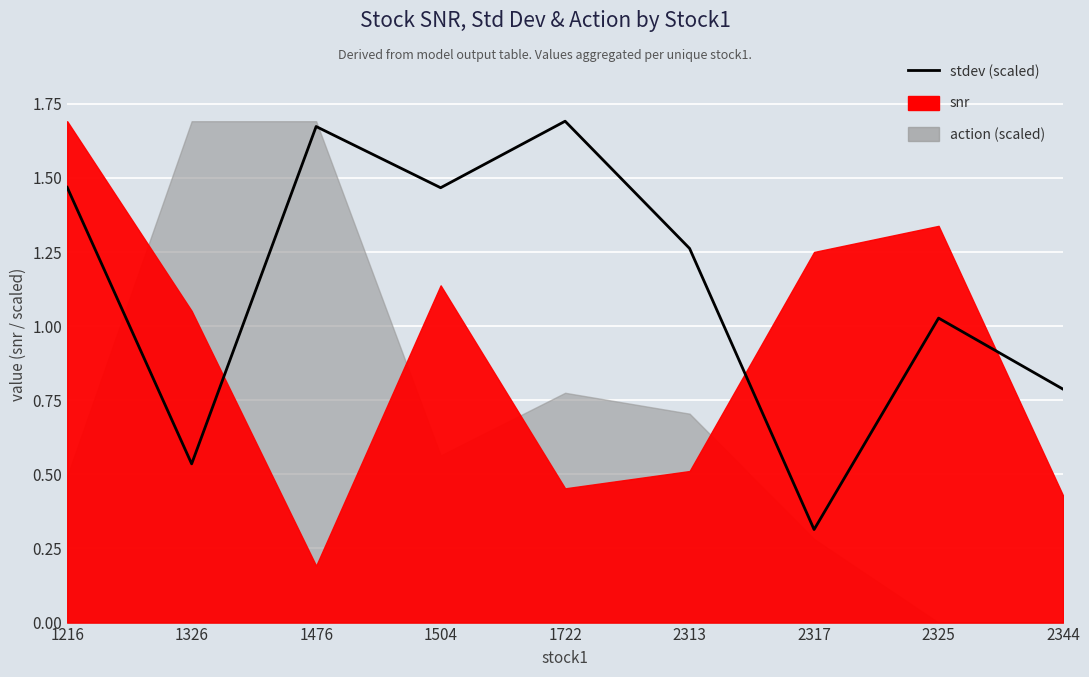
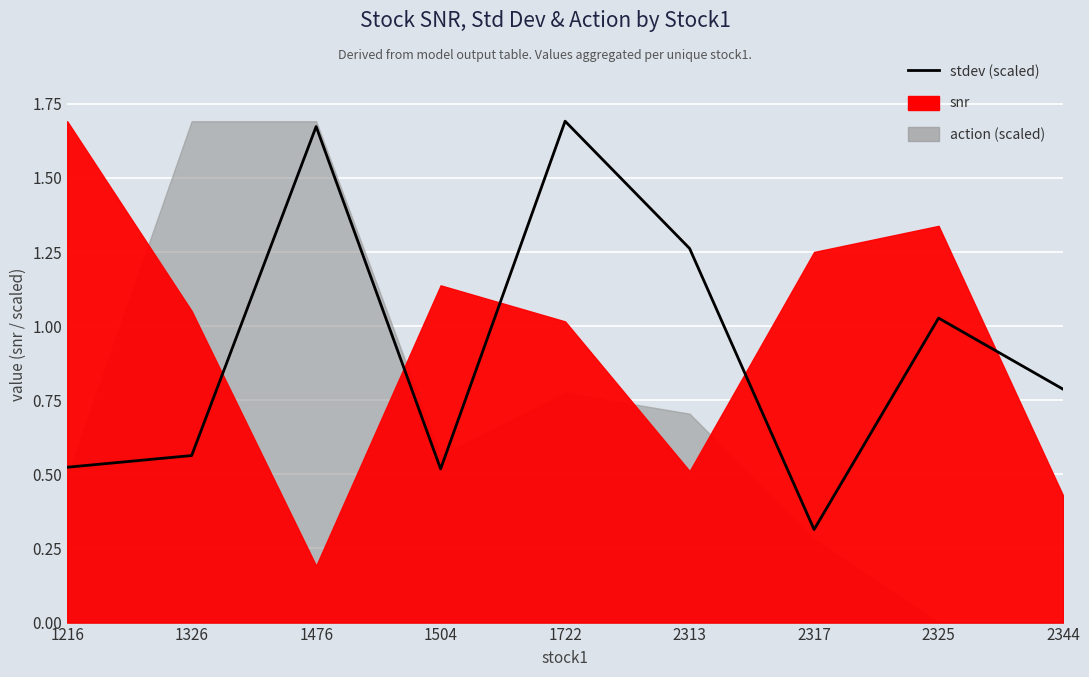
stdev (scaled), 1216: 1.47 -> 0.52
stdev (scaled), 1326: 0.54 -> 0.56
stdev (scaled), 1504: 1.47 -> 0.52
snr, 1722: 0.45 -> 1.02
